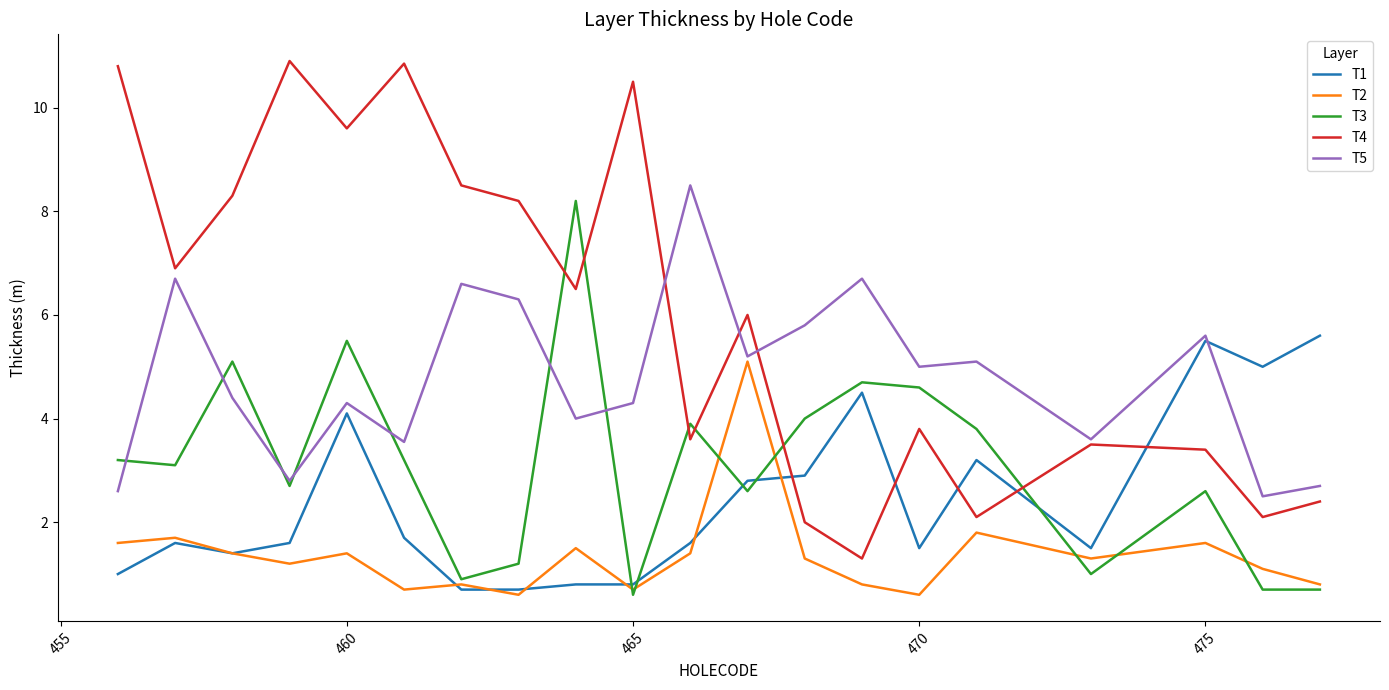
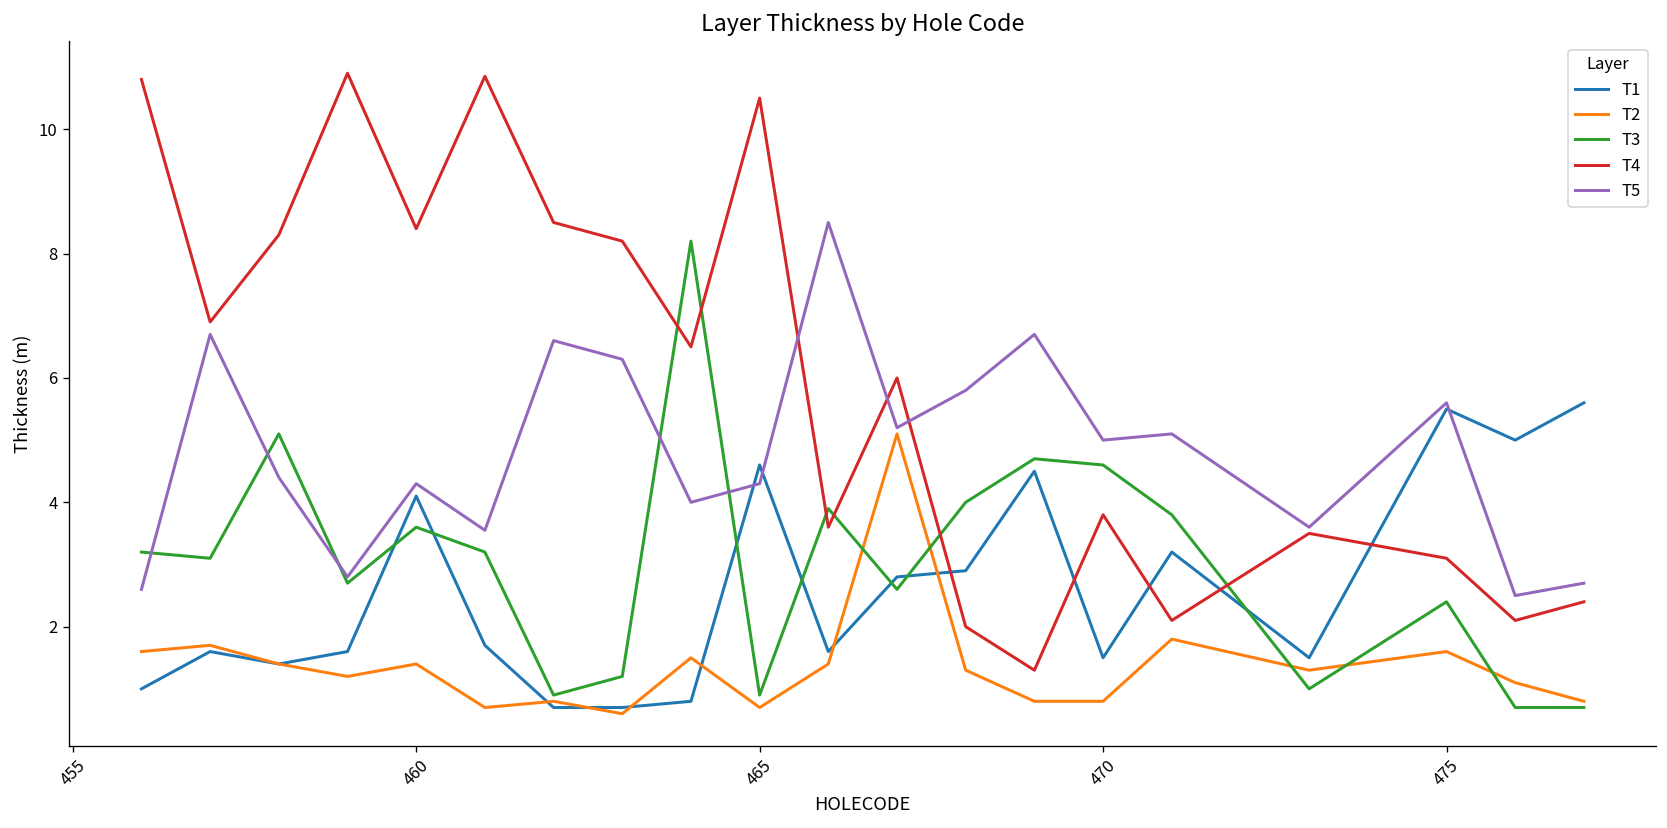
T3, 460: 5.5 -> 3.6
T4, 460: 9.6 -> 8.4
T1, 465: 0.8 -> 4.6
T3, 465: 0.6 -> 0.9
T2, 470: 0.6 -> 0.8
T3, 475: 2.6 -> 2.4
T4, 475: 3.4 -> 3.1
